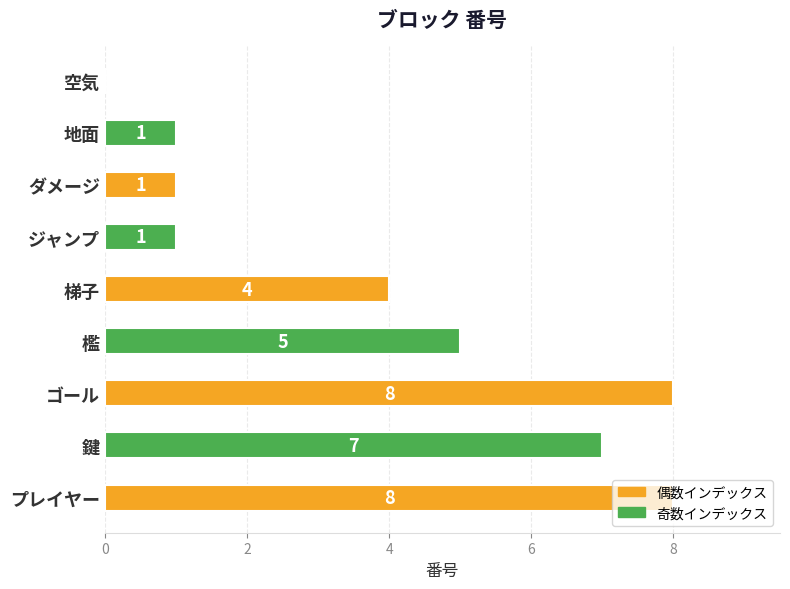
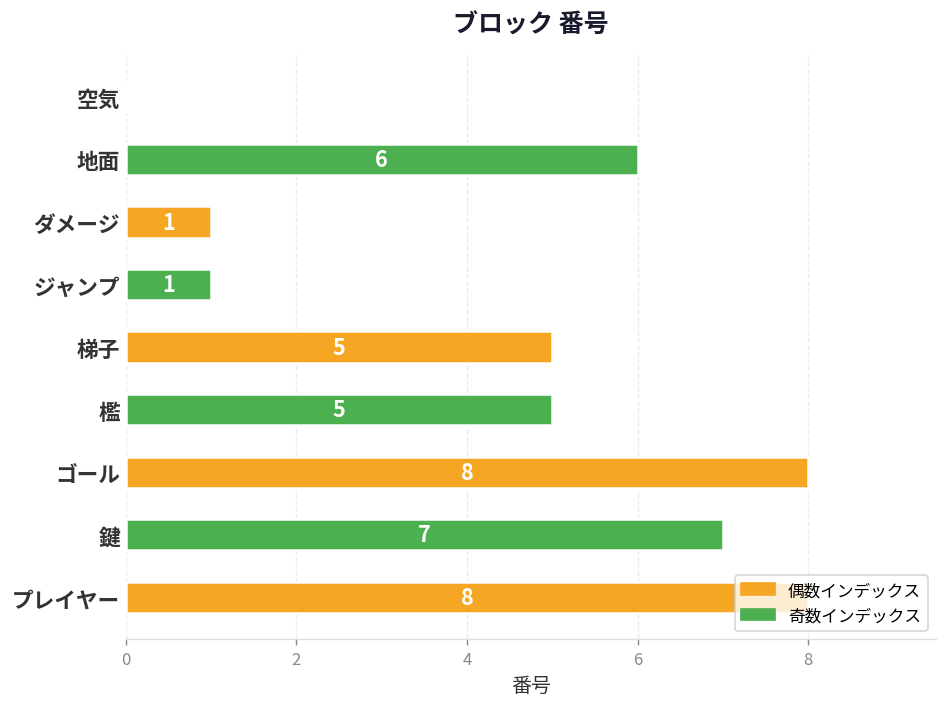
地面: 1 -> 6
梯子: 4 -> 5
